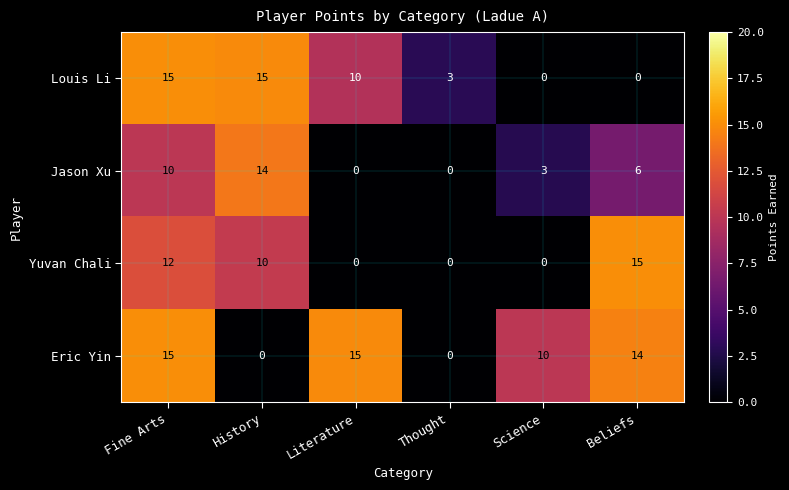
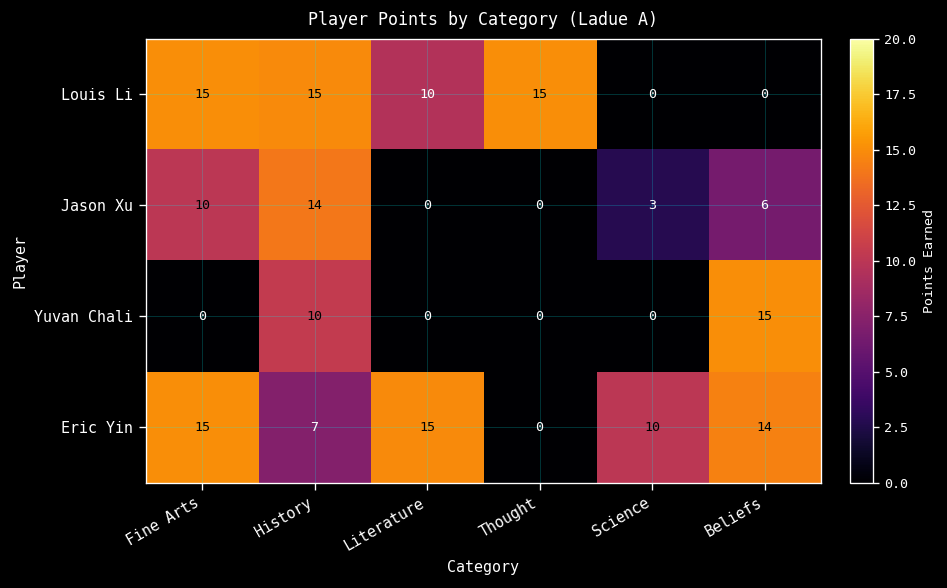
Louis Li, Thought: 3 -> 15
Yuvan Chali, Fine Arts: 12 -> 0
Eric Yin, History: 0 -> 7
